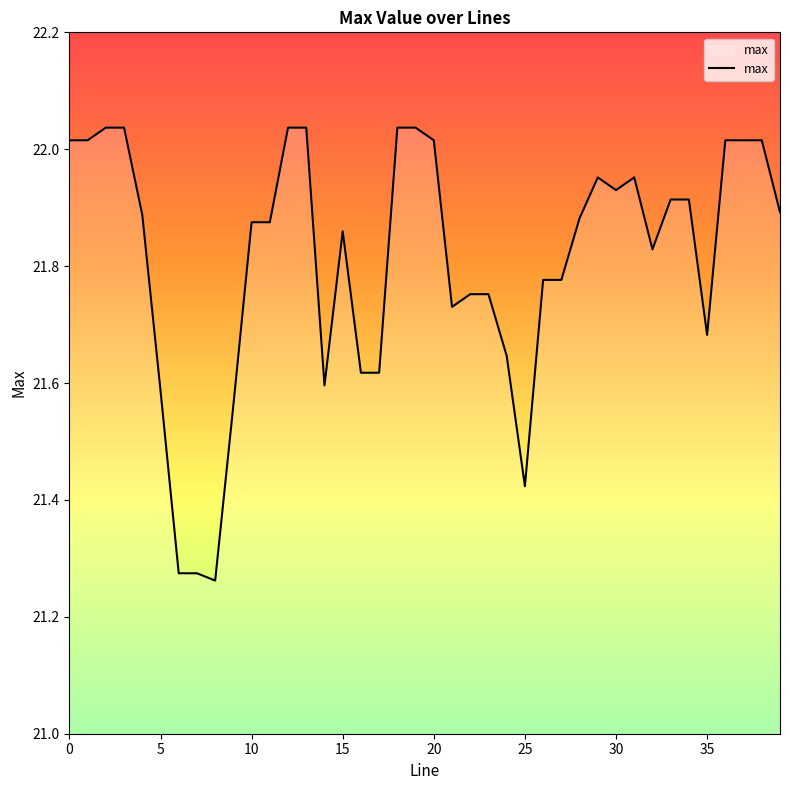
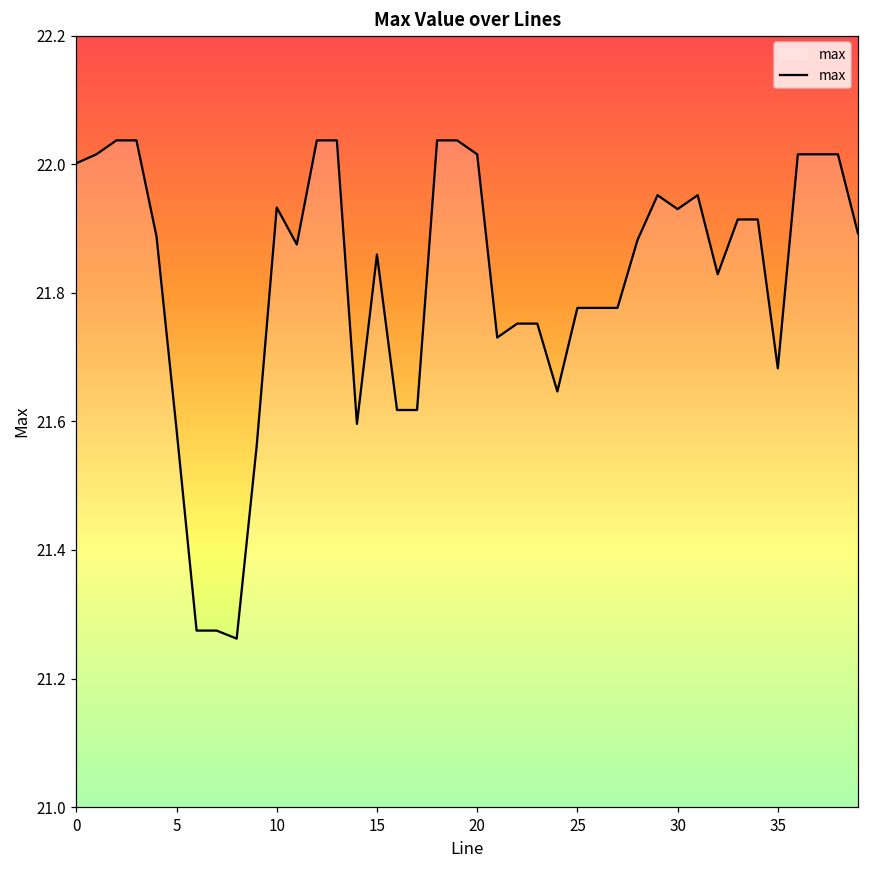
0: 22.02 -> 22.00
10: 21.88 -> 21.93
25: 21.42 -> 21.78
